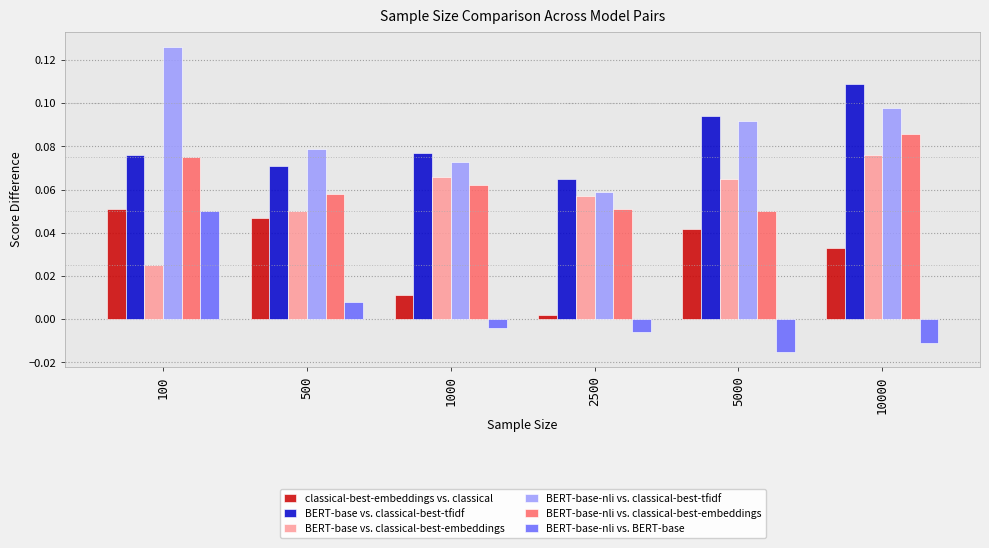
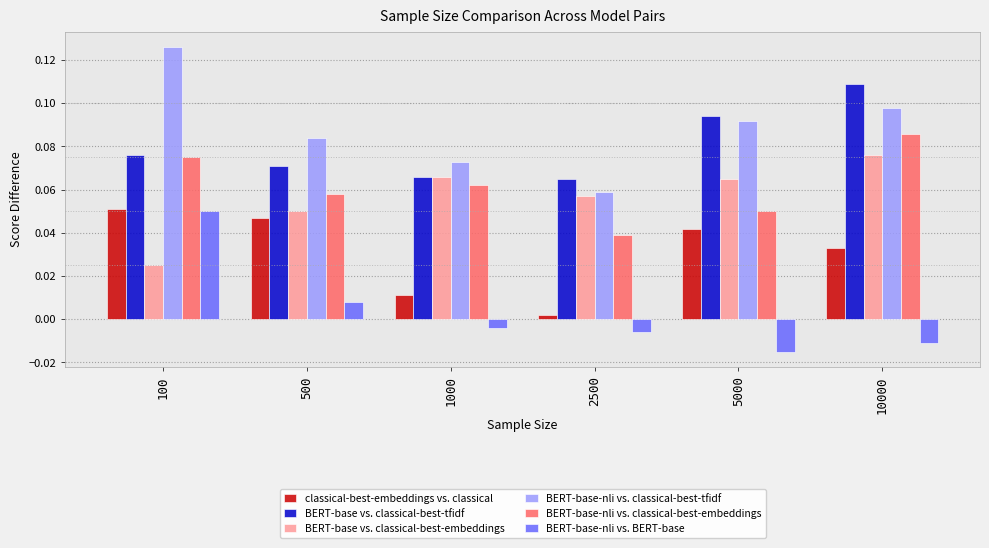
BERT-base-nli vs. classical-best-tfidf, 500: 0.079 -> 0.084
BERT-base vs. classical-best-tfidf, 1000: 0.077 -> 0.066
BERT-base-nli vs. classical-best-embeddings, 2500: 0.051 -> 0.039
